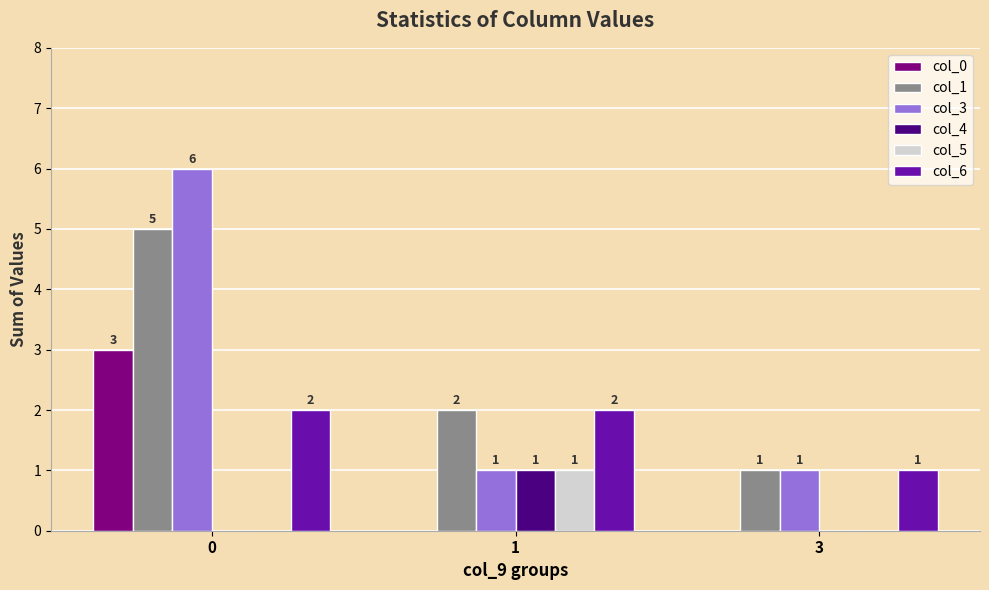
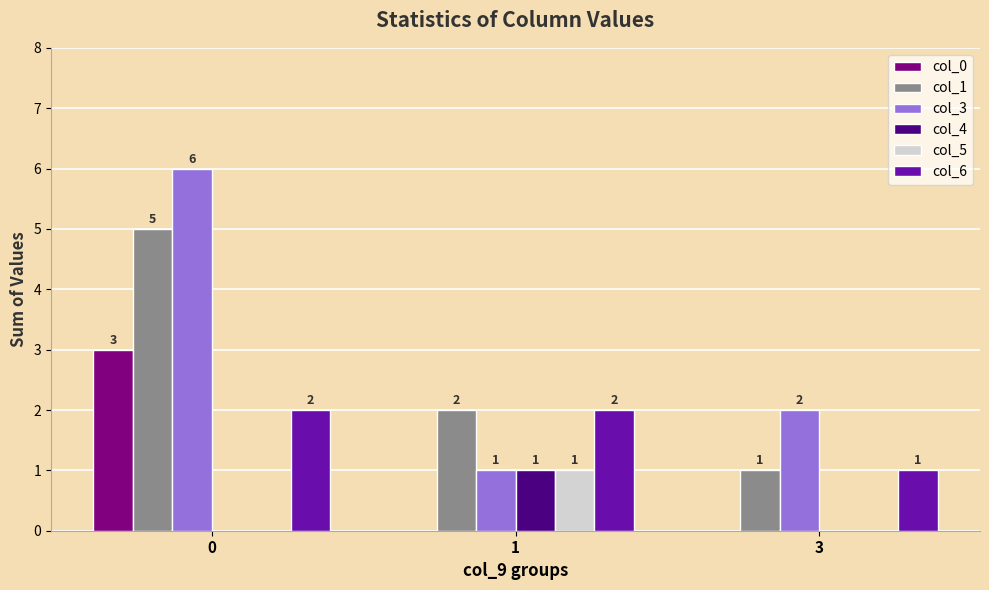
col_3, 3: 1 -> 2
